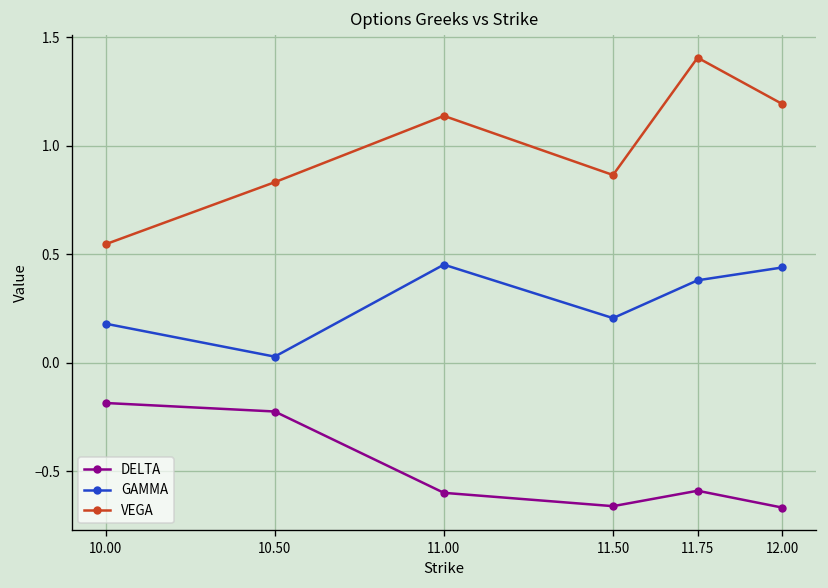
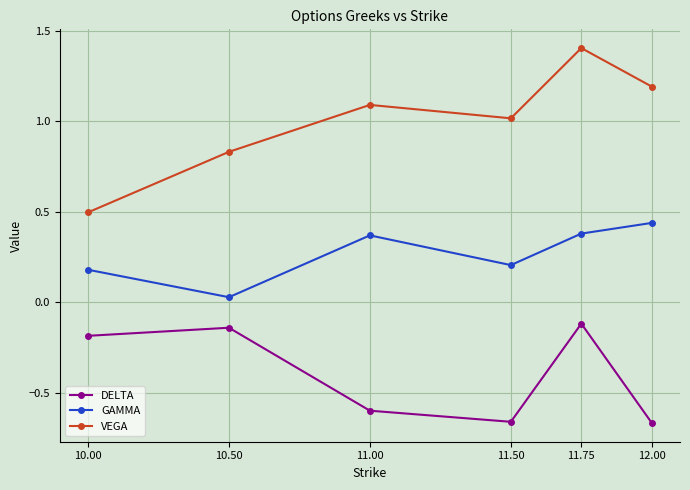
VEGA, 10.00: 0.55 -> 0.50
DELTA, 10.50: -0.22 -> -0.14
GAMMA, 11.00: 0.45 -> 0.37
VEGA, 11.00: 1.14 -> 1.09
VEGA, 11.50: 0.87 -> 1.02
DELTA, 11.75: -0.59 -> -0.12
